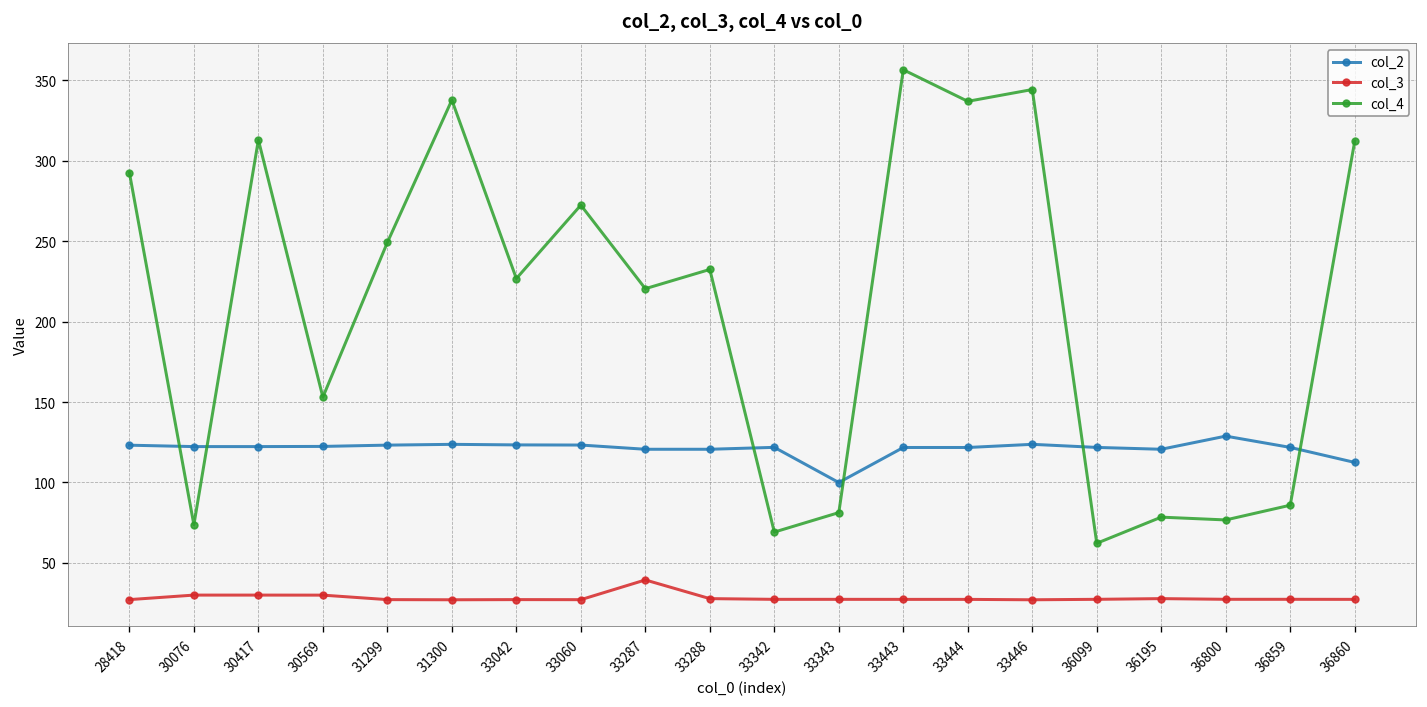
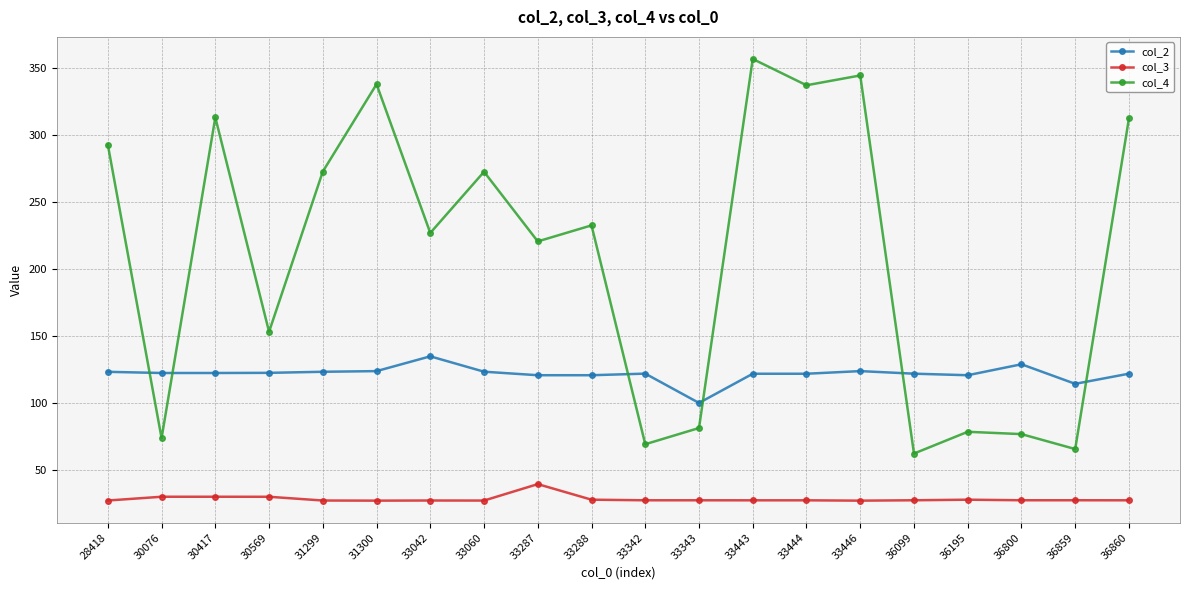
col_4, 31299: 249 -> 273
col_2, 33042: 123 -> 135
col_2, 36859: 122 -> 114
col_4, 36859: 86 -> 66
col_2, 36860: 112 -> 122
